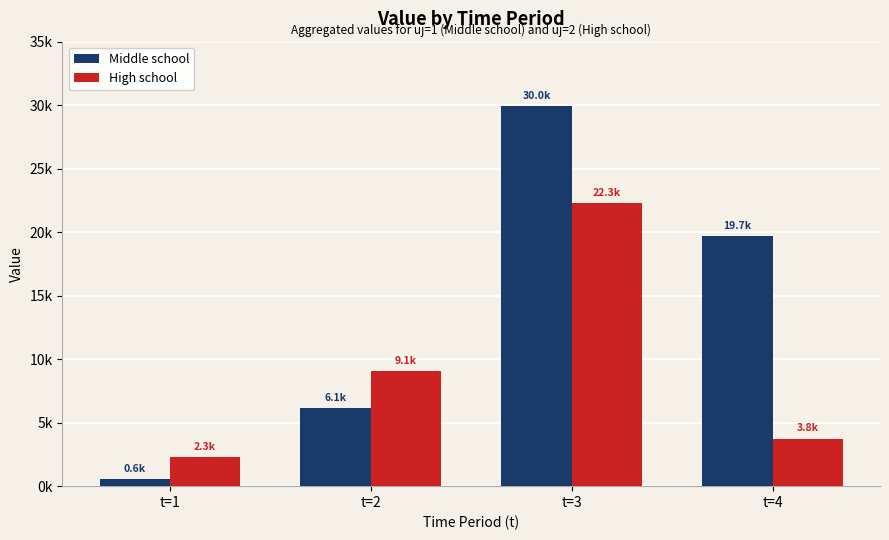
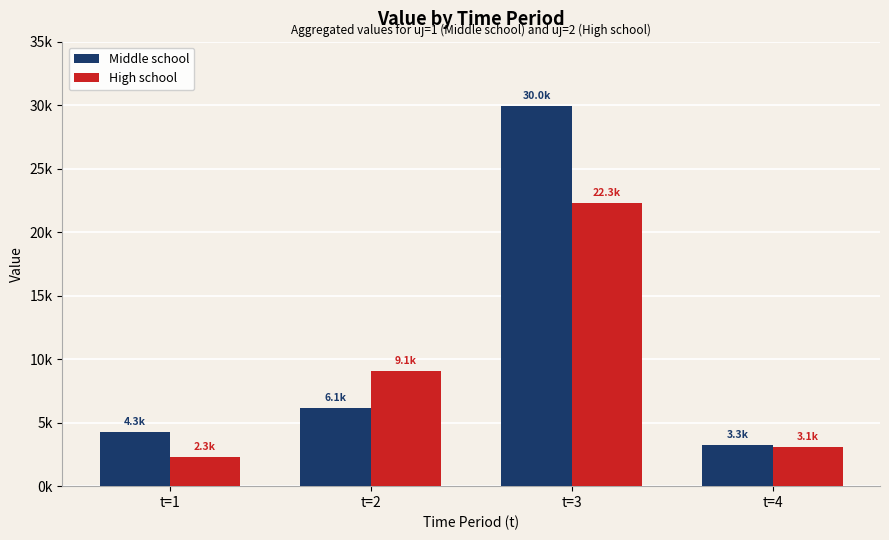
Middle school, t=1: 0.6k -> 4.3k
Middle school, t=4: 19.7k -> 3.3k
High school, t=4: 3.8k -> 3.1k
